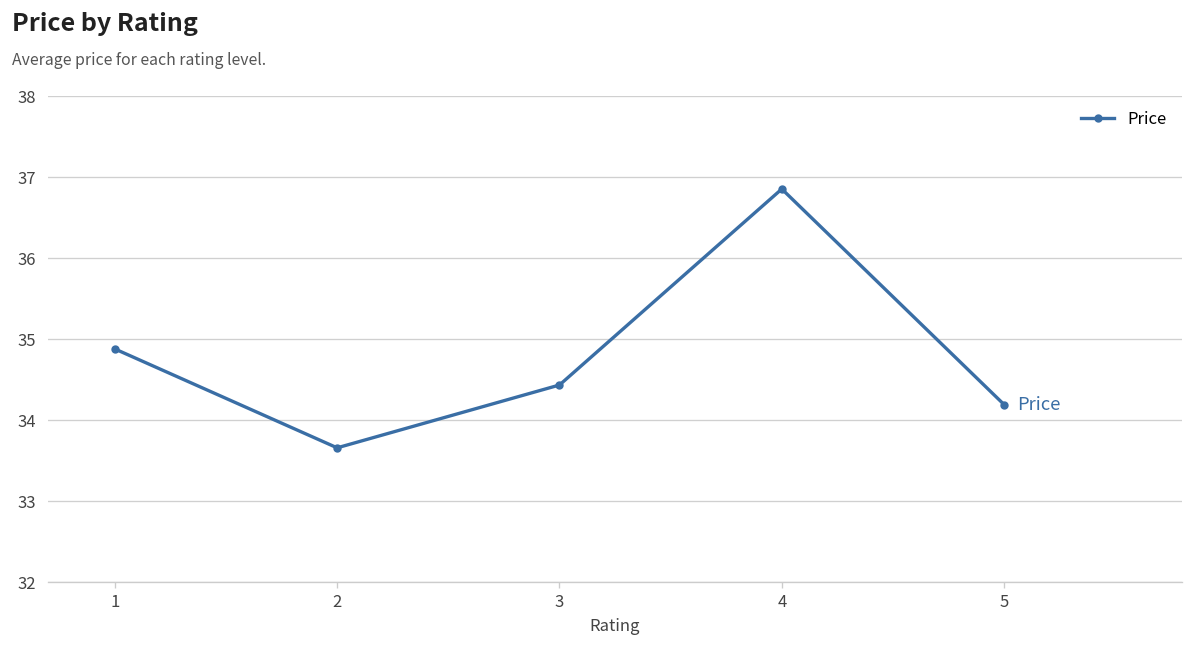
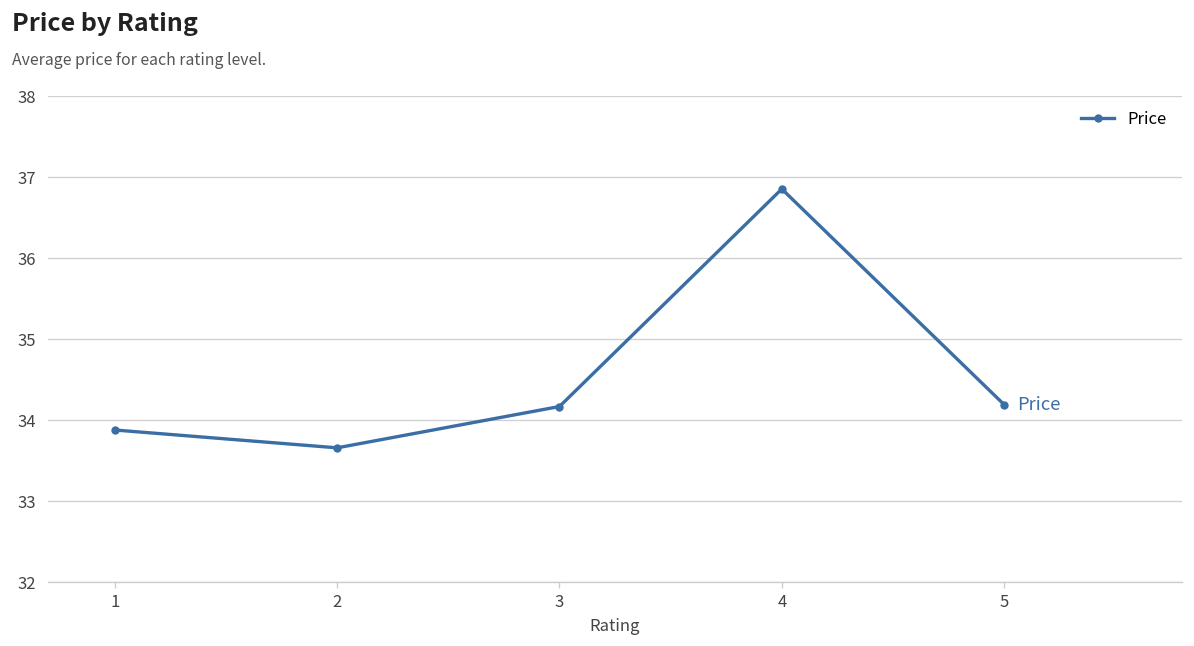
1: 34.9 -> 33.9
3: 34.4 -> 34.2
